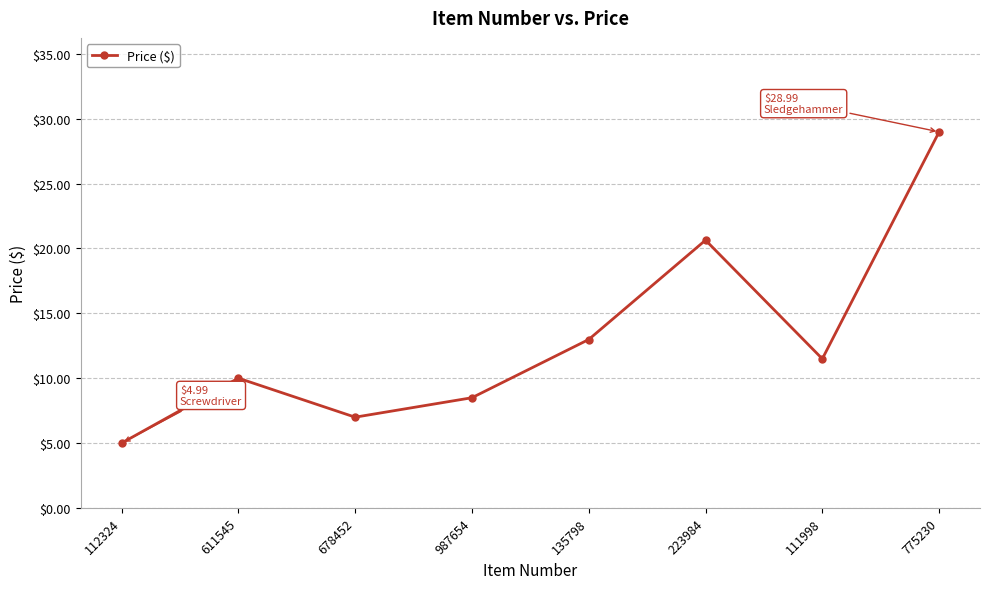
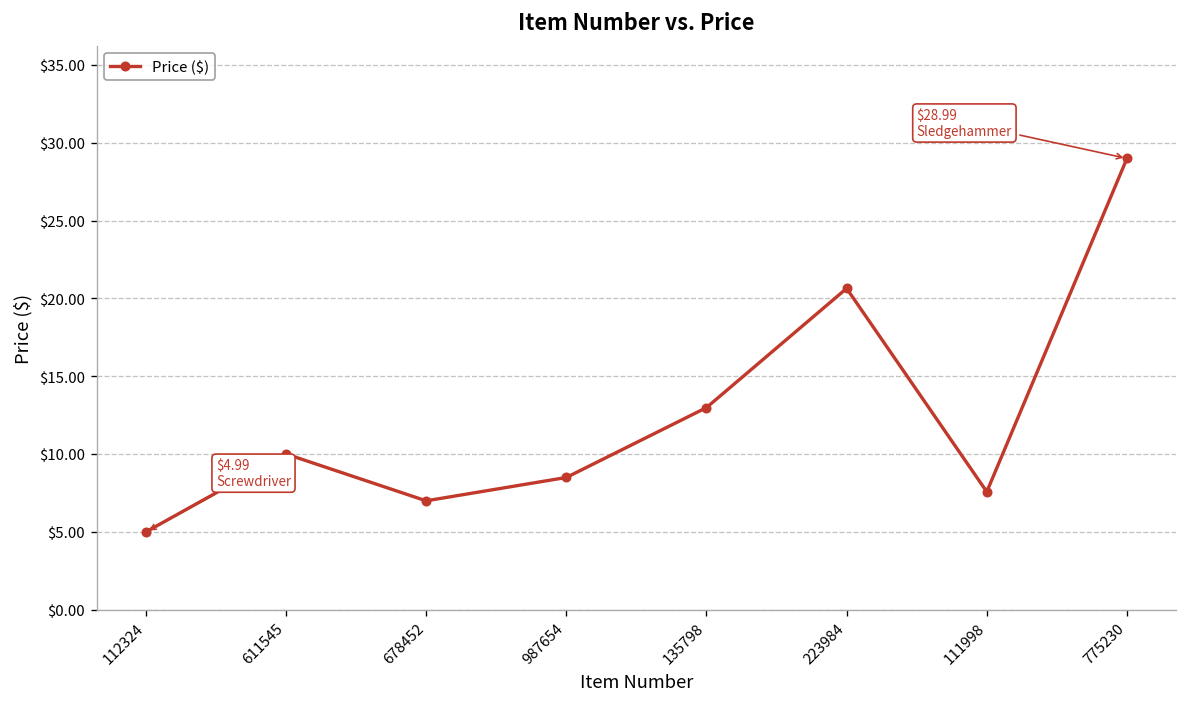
111998: $11.5 -> $7.6
